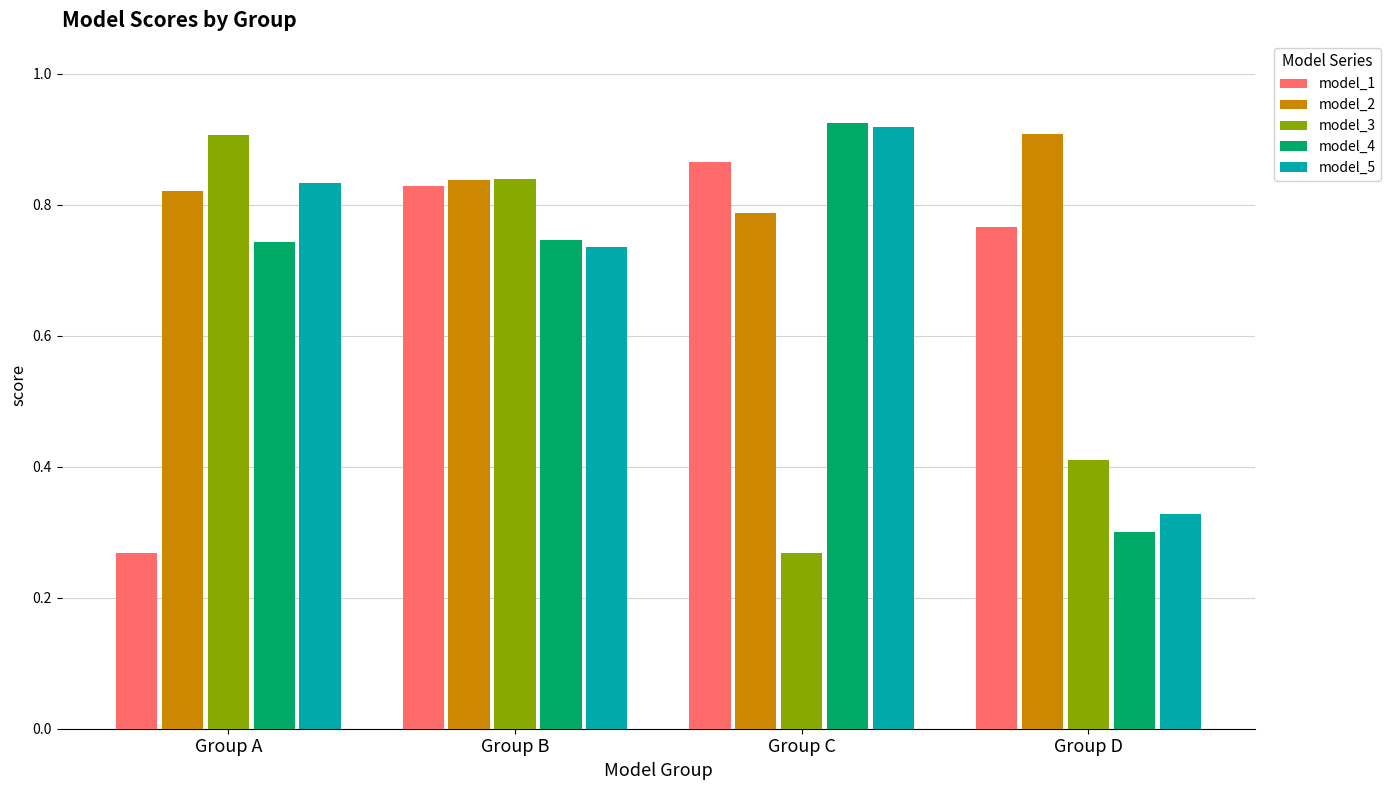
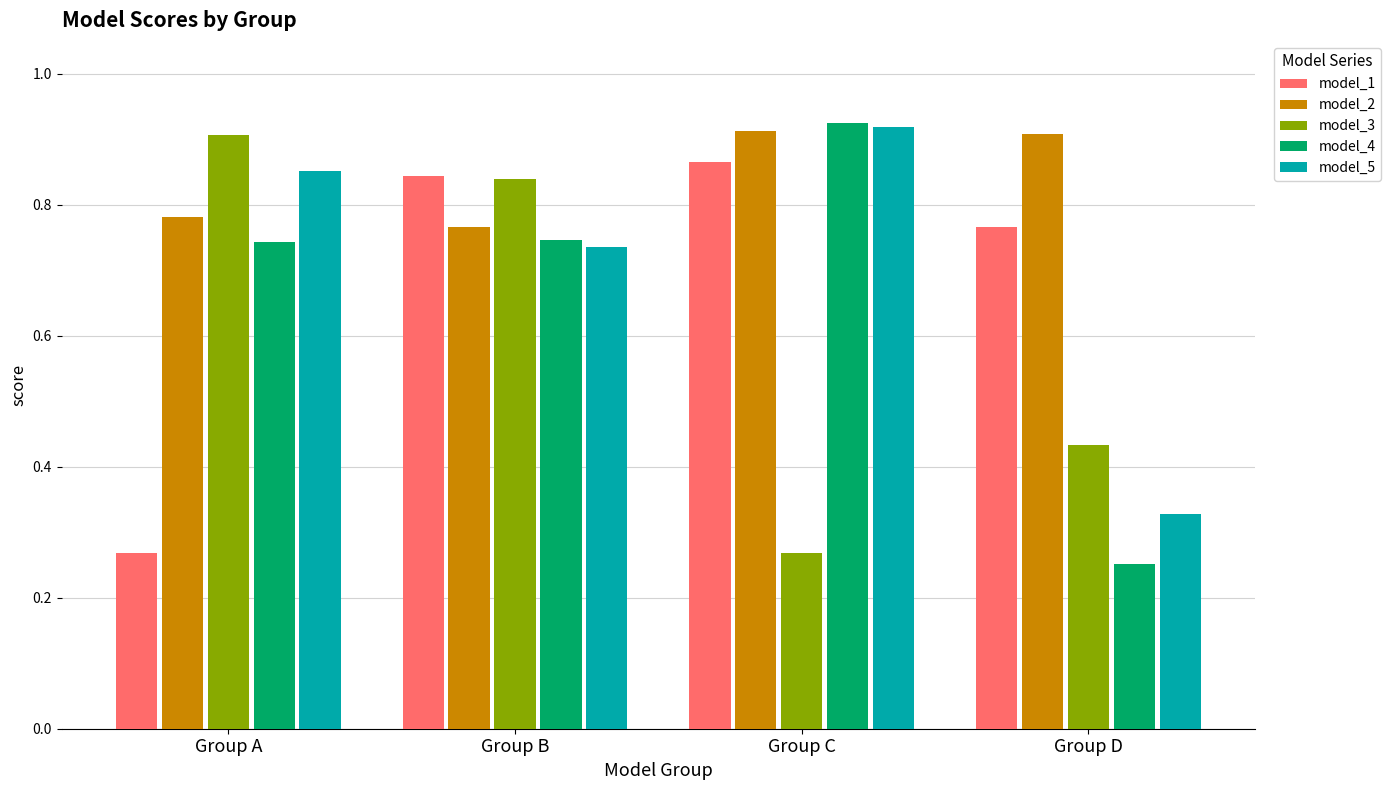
model_2, Group A: 0.82 -> 0.78
model_5, Group A: 0.83 -> 0.85
model_1, Group B: 0.83 -> 0.84
model_2, Group B: 0.84 -> 0.77
model_2, Group C: 0.79 -> 0.91
model_3, Group D: 0.41 -> 0.43
model_4, Group D: 0.30 -> 0.25
